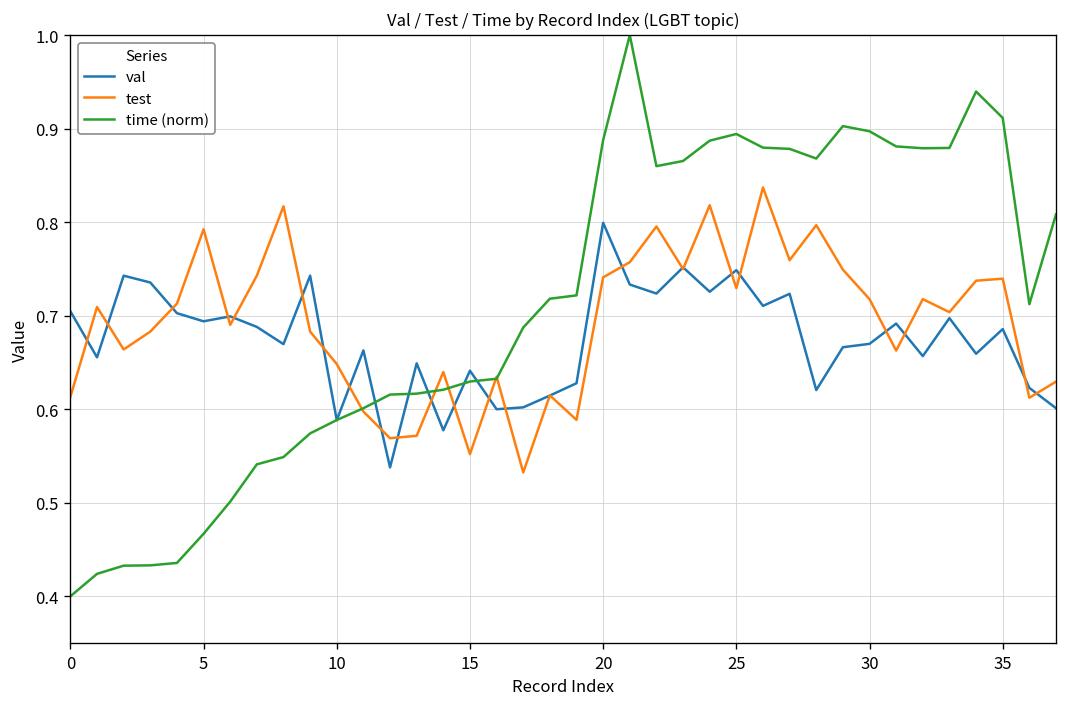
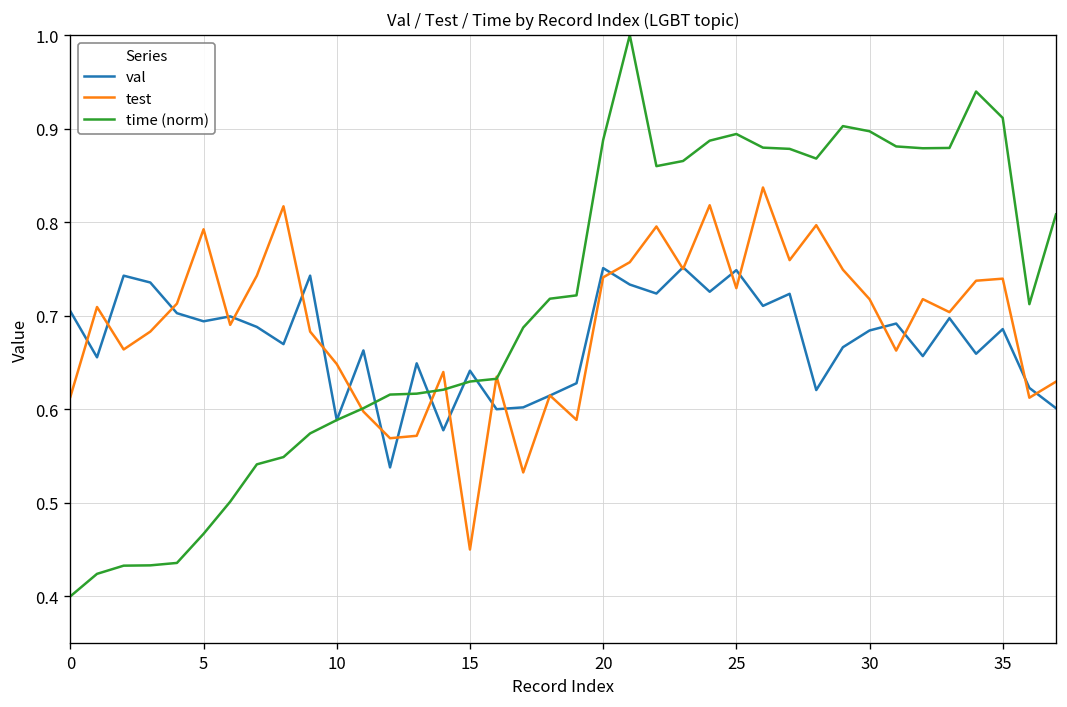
test, 15: 0.55 -> 0.45
val, 20: 0.80 -> 0.75
val, 30: 0.67 -> 0.68
